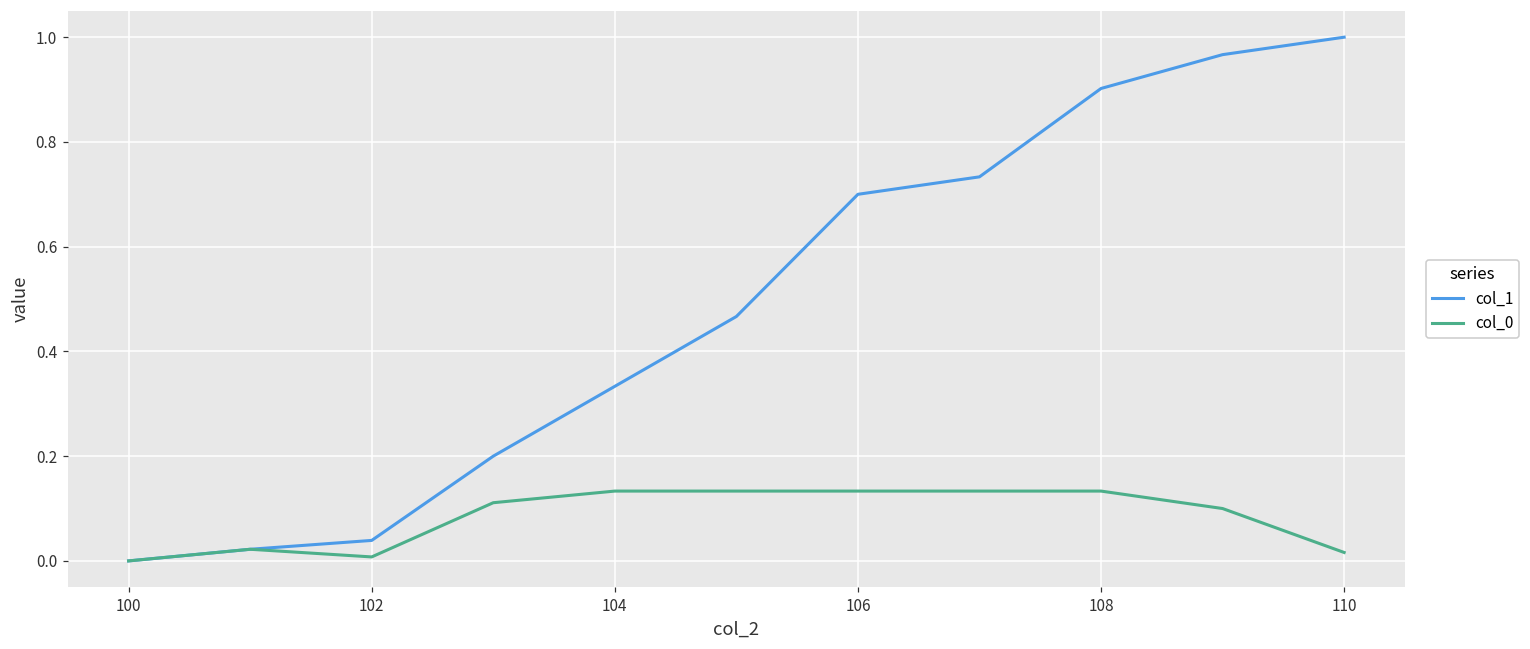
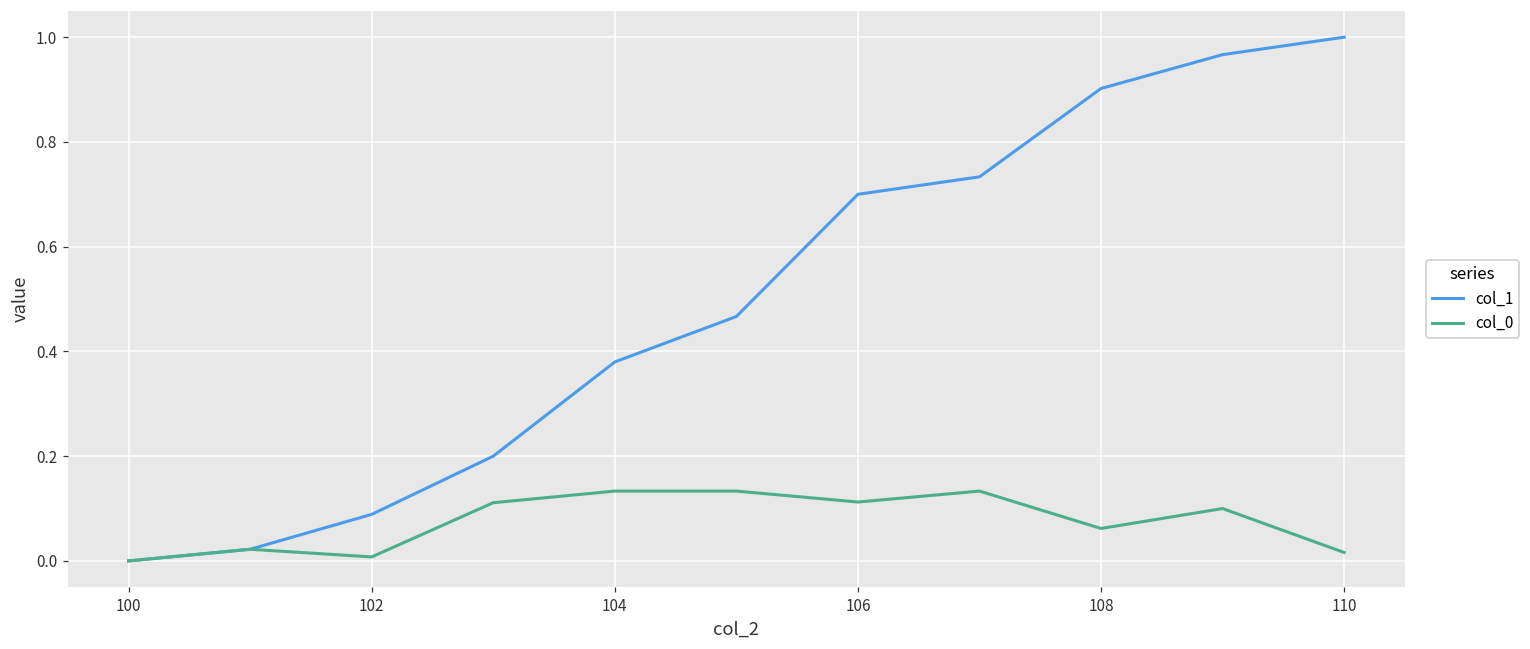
col_1, 102: 0.04 -> 0.09
col_1, 104: 0.33 -> 0.38
col_0, 106: 0.13 -> 0.11
col_0, 108: 0.13 -> 0.06
